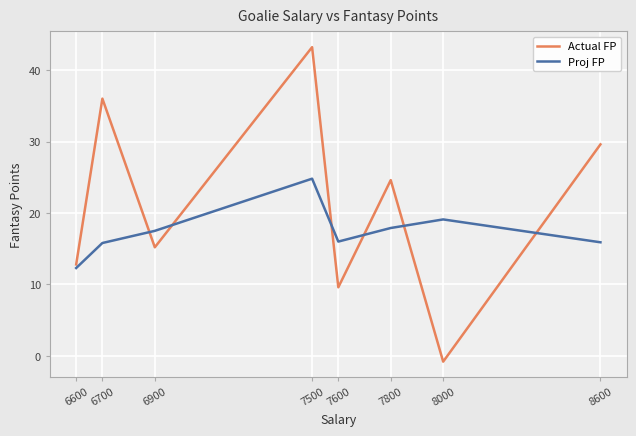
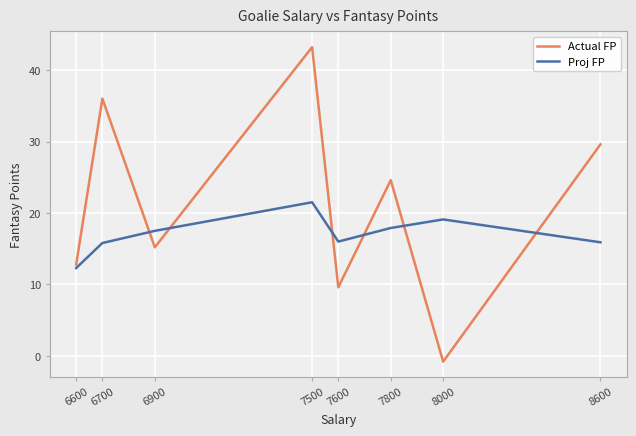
Proj FP, 7500: 25 -> 22
